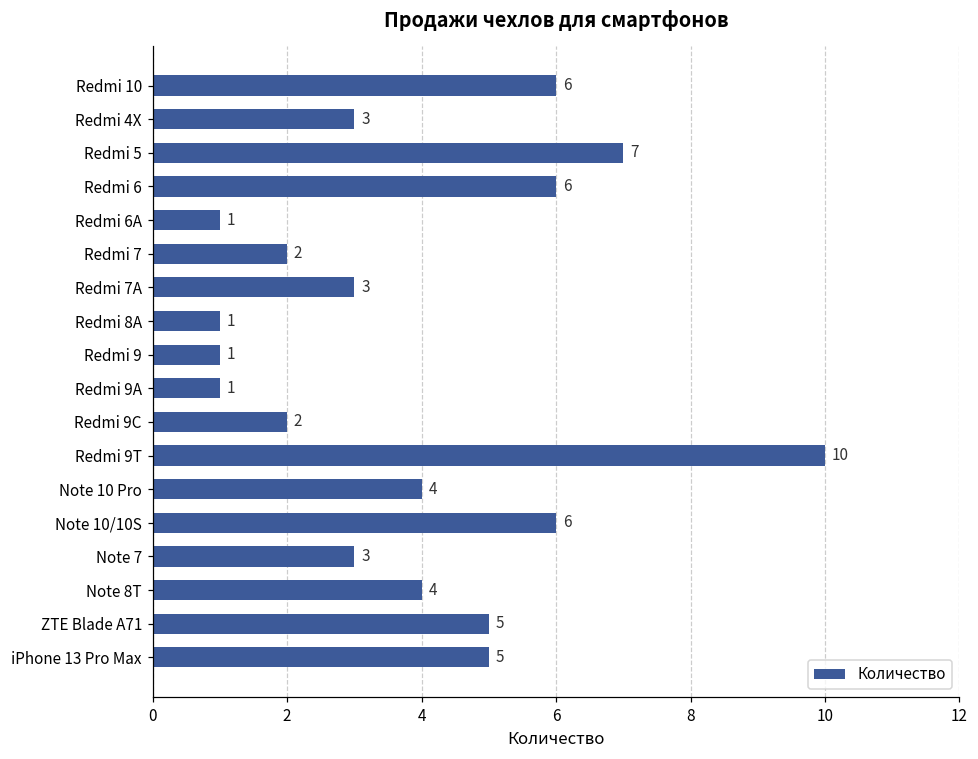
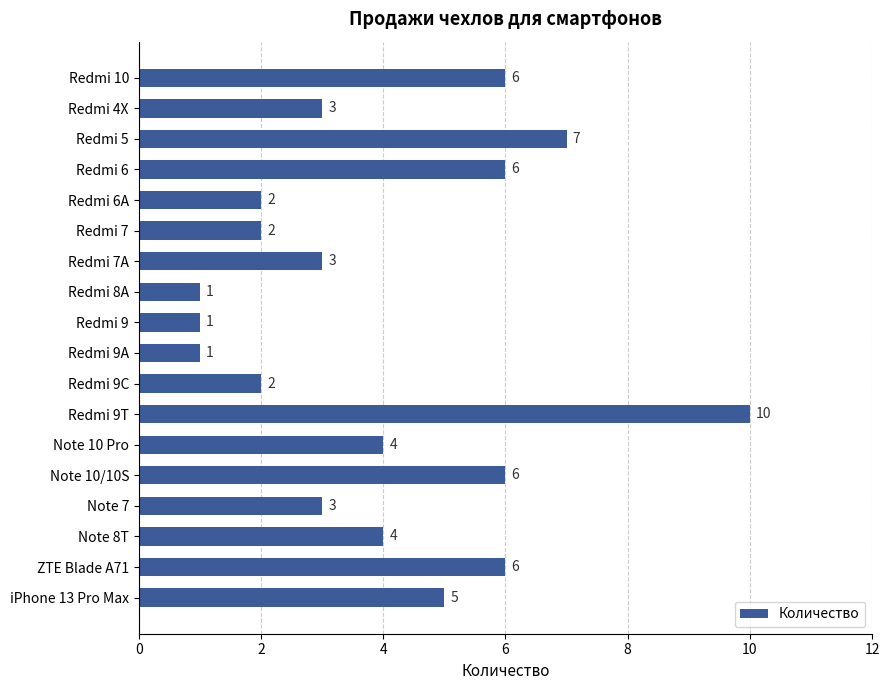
Redmi 6A: 1 -> 2
ZTE Blade A71: 5 -> 6
